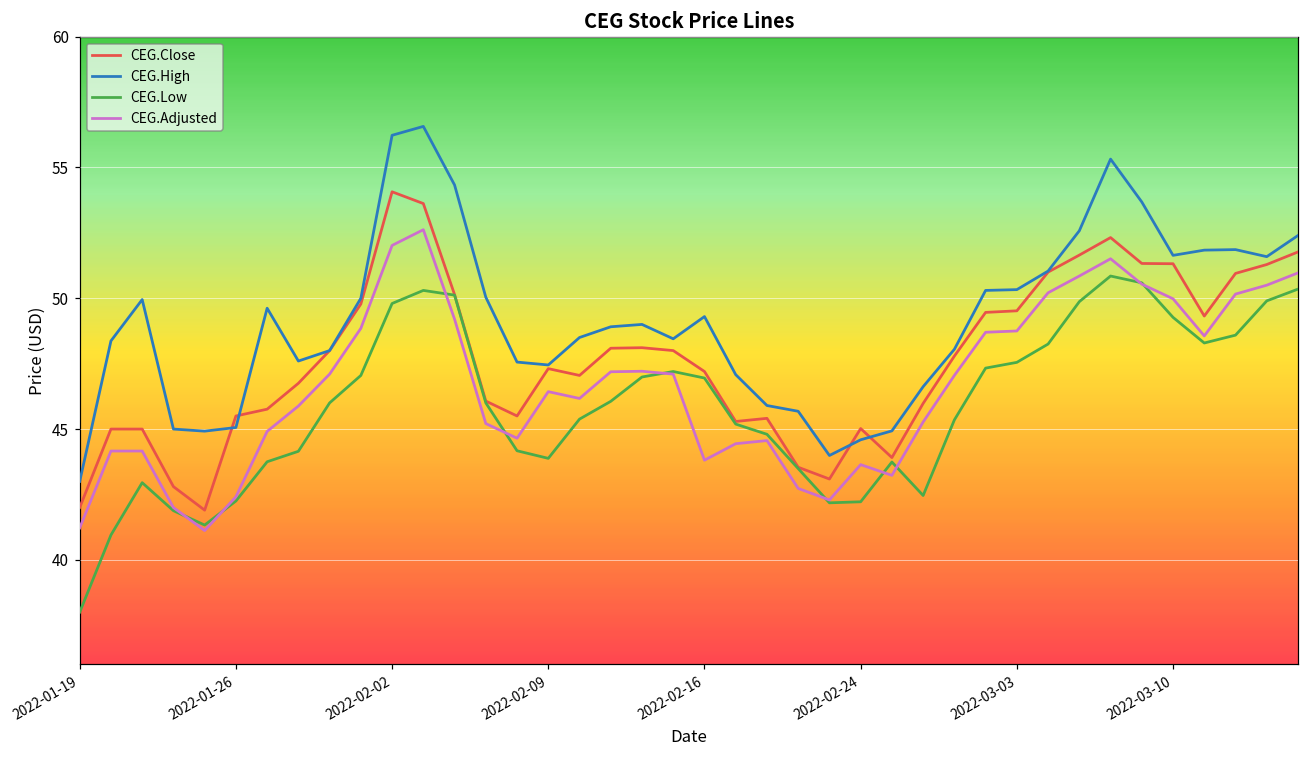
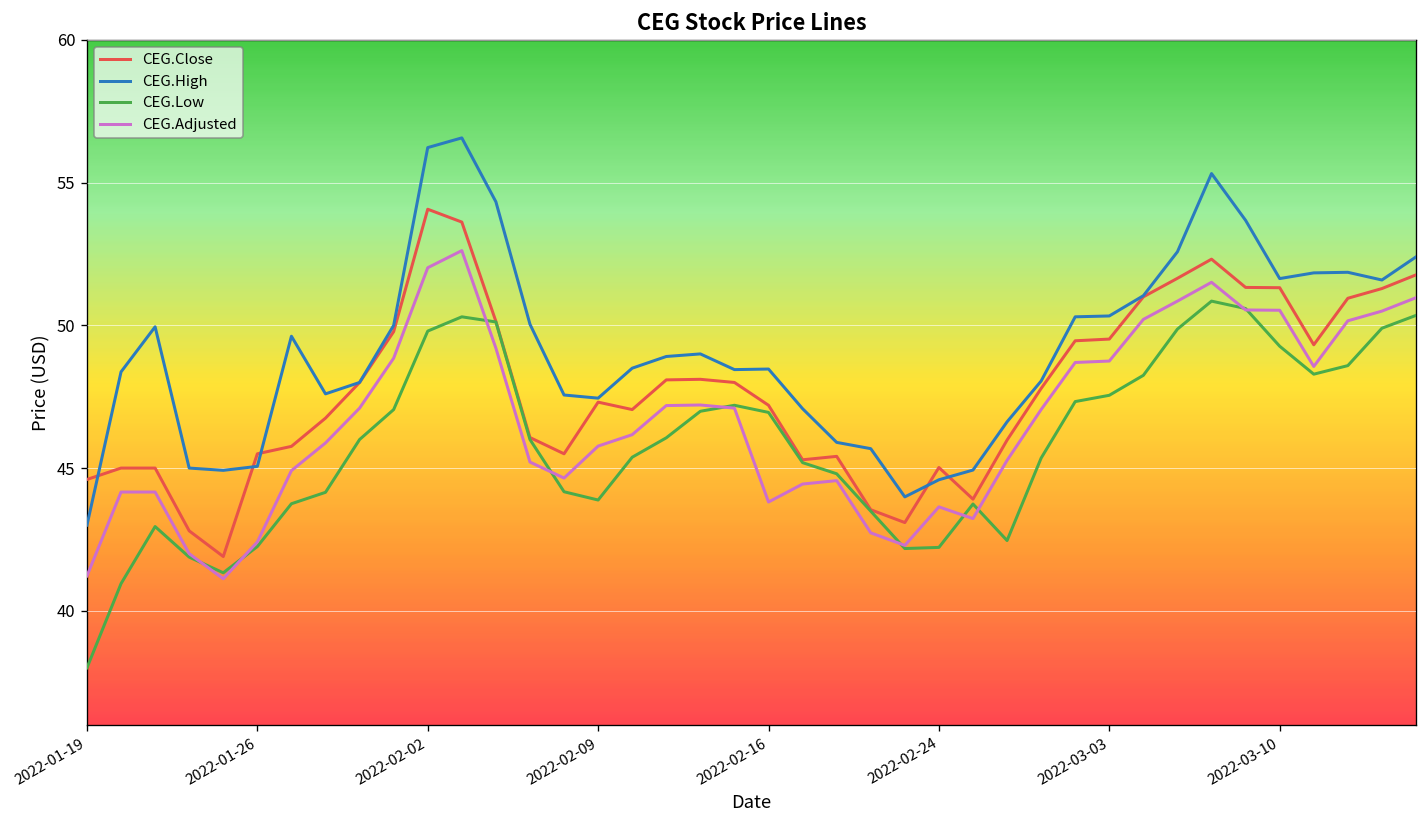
CEG.Close, 2022-01-19: 42.0 -> 44.6
CEG.Adjusted, 2022-02-09: 46.4 -> 45.8
CEG.High, 2022-02-16: 49.3 -> 48.5
CEG.Adjusted, 2022-03-10: 50.0 -> 50.5
